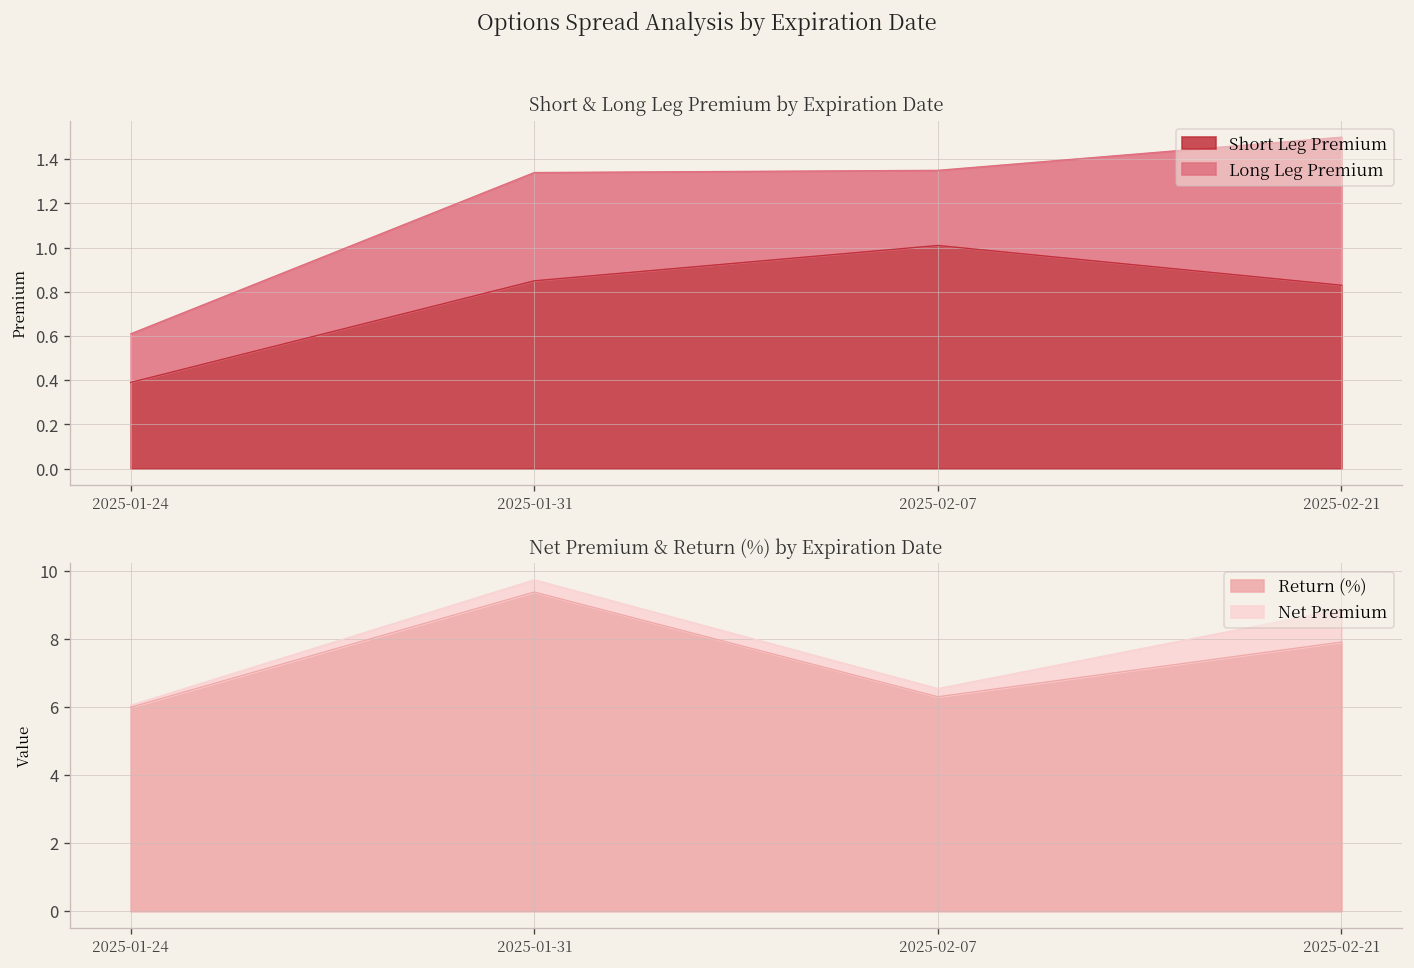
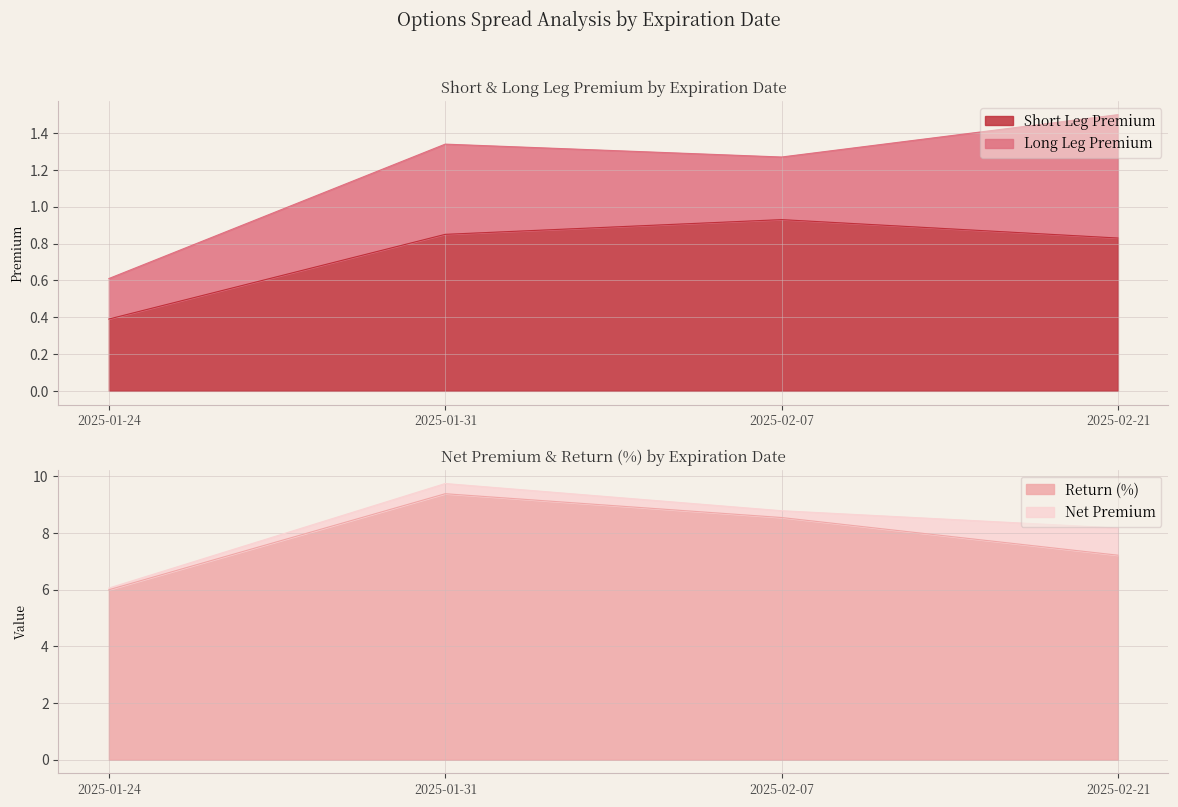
Short & Long Leg Premium by Expiration Date, Short Leg Premium, 2025-02-07: 1.01 -> 0.93
Net Premium & Return (%) by Expiration Date, Return (%), 2025-02-07: 6.3 -> 8.6
Net Premium & Return (%) by Expiration Date, Return (%), 2025-02-21: 7.9 -> 7.2
